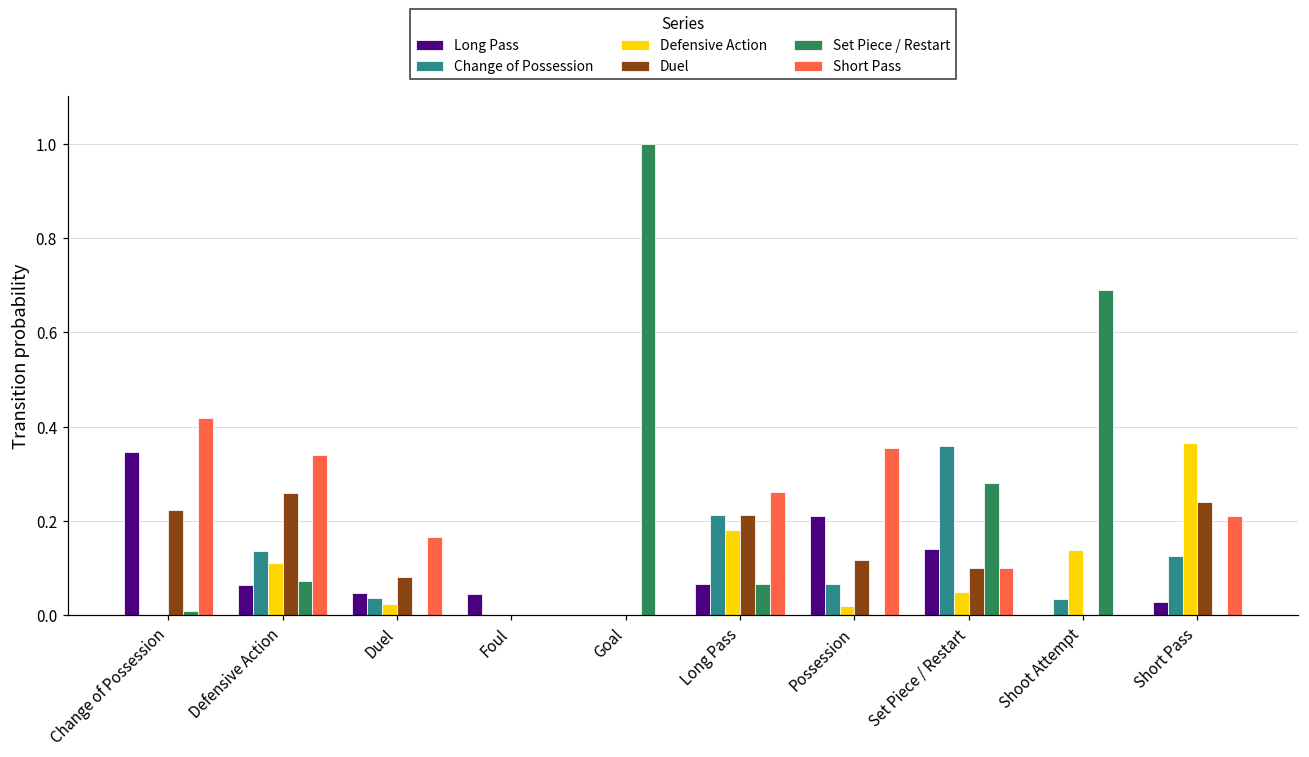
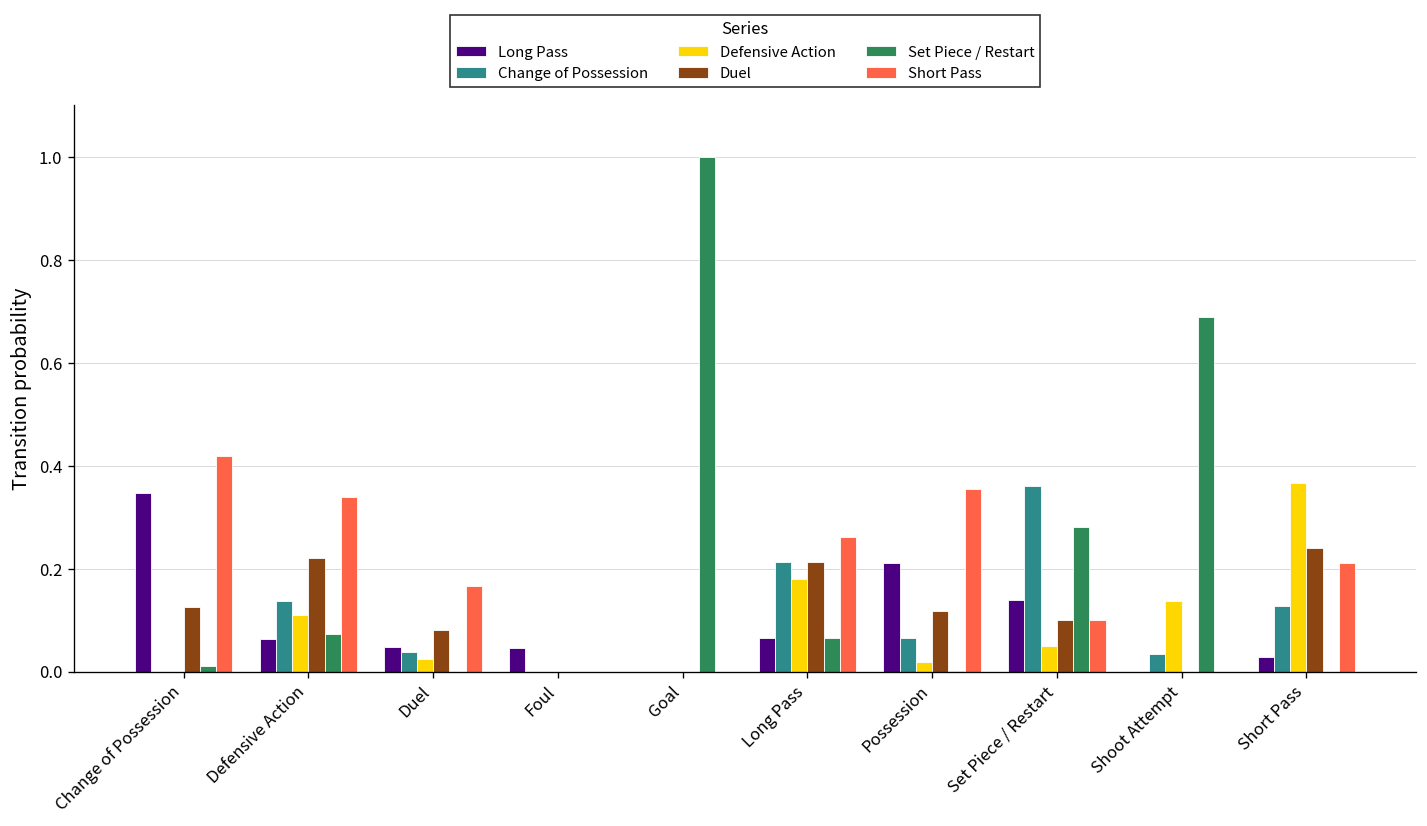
Duel, Change of Possession: 0.22 -> 0.12
Duel, Defensive Action: 0.26 -> 0.22
